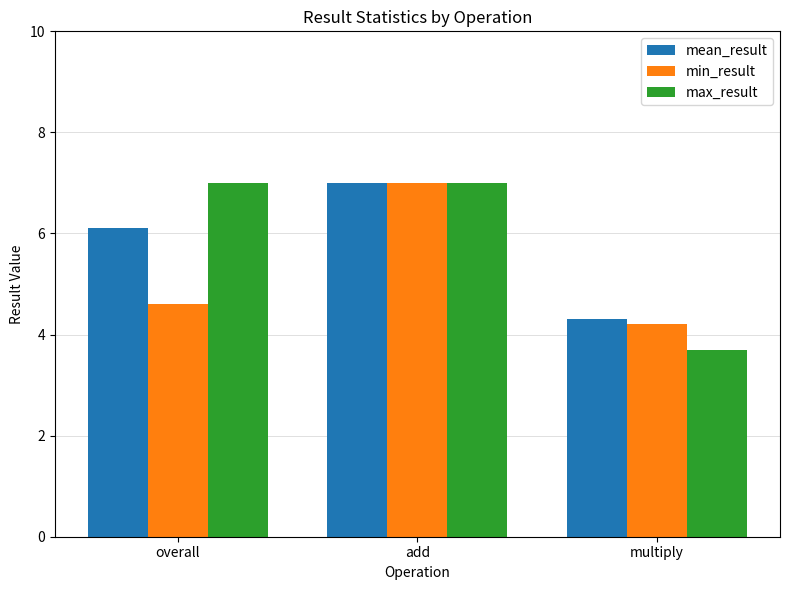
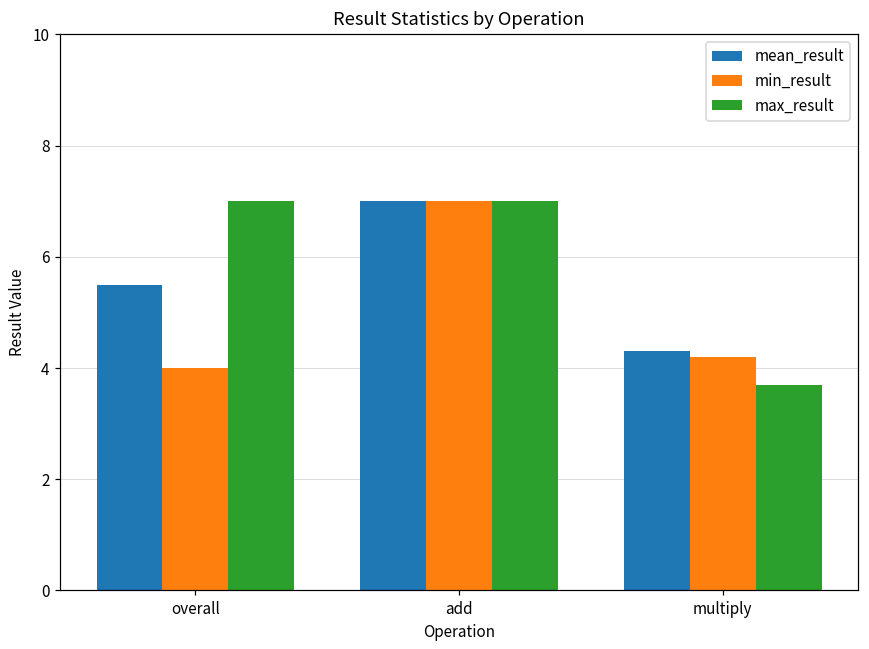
mean_result, overall: 6.1 -> 5.5
min_result, overall: 4.6 -> 4.0
